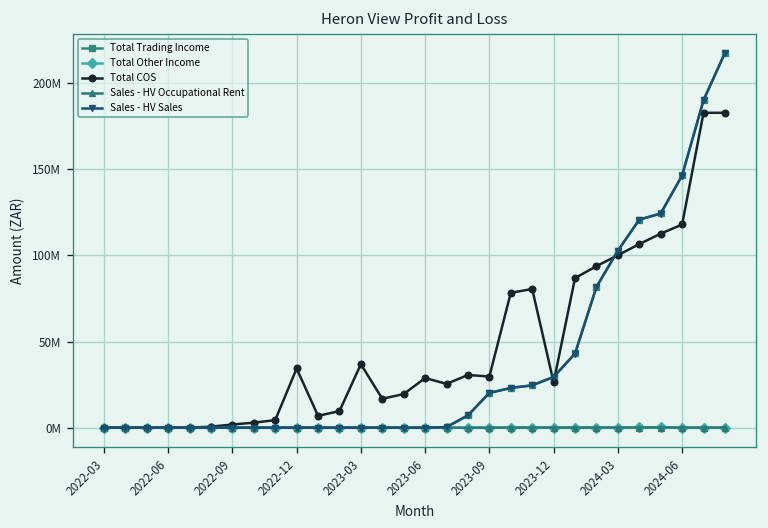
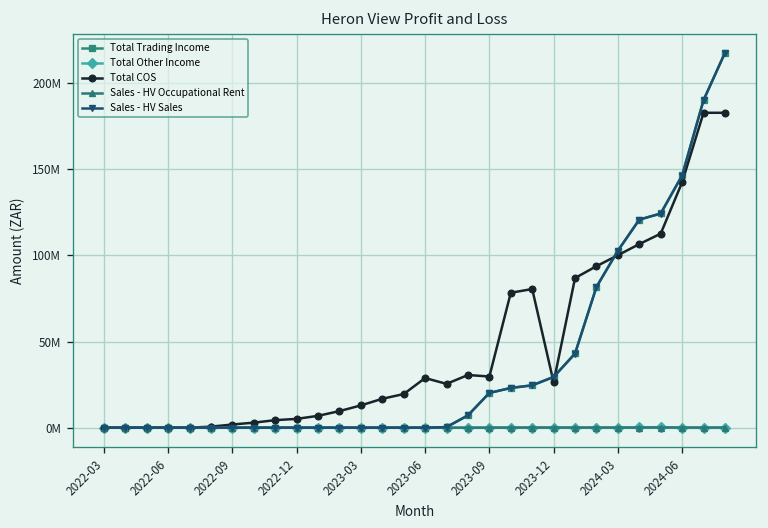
Total COS, 2022-12: 34000000 -> 5000000
Total COS, 2023-03: 37000000 -> 13000000
Total COS, 2024-06: 118000000 -> 142000000
